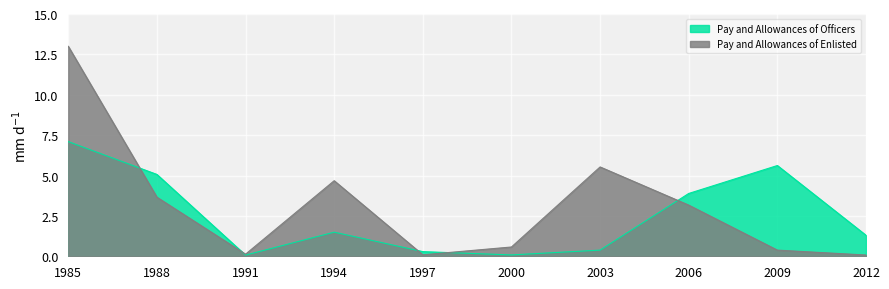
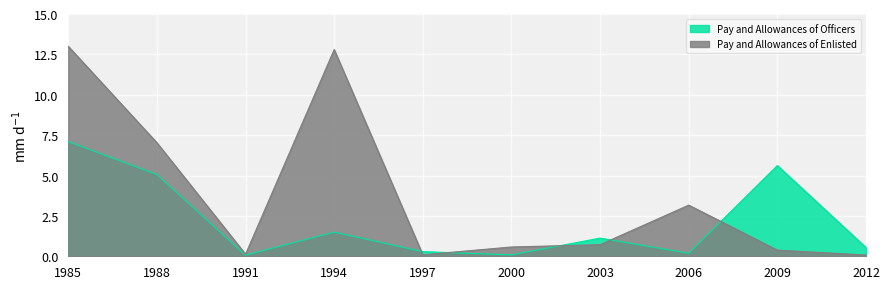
Pay and Allowances of Enlisted, 1988: 3.7 -> 7.0
Pay and Allowances of Enlisted, 1994: 4.7 -> 12.8
Pay and Allowances of Officers, 2003: 0.4 -> 1.1
Pay and Allowances of Enlisted, 2003: 5.5 -> 0.7
Pay and Allowances of Officers, 2006: 3.9 -> 0.2
Pay and Allowances of Officers, 2012: 1.3 -> 0.5
